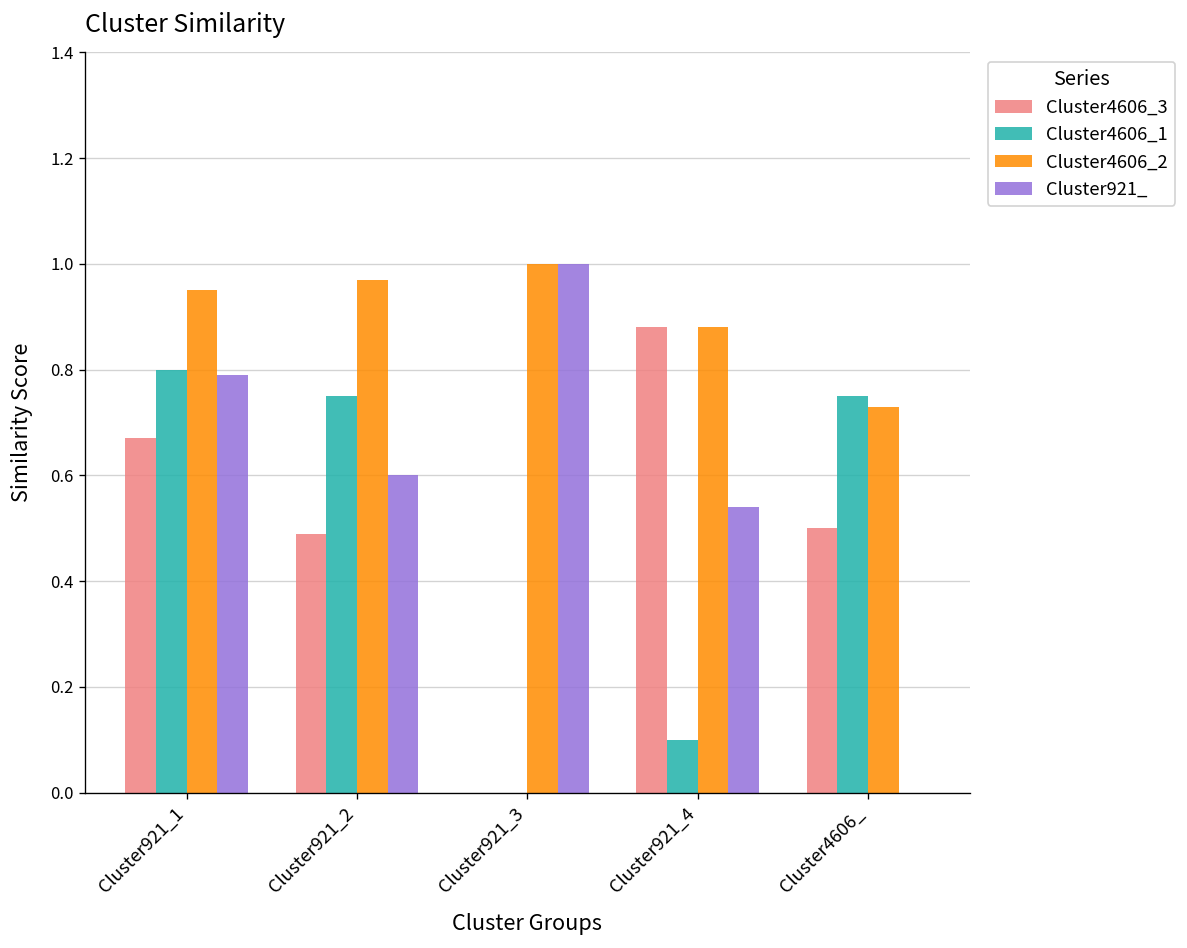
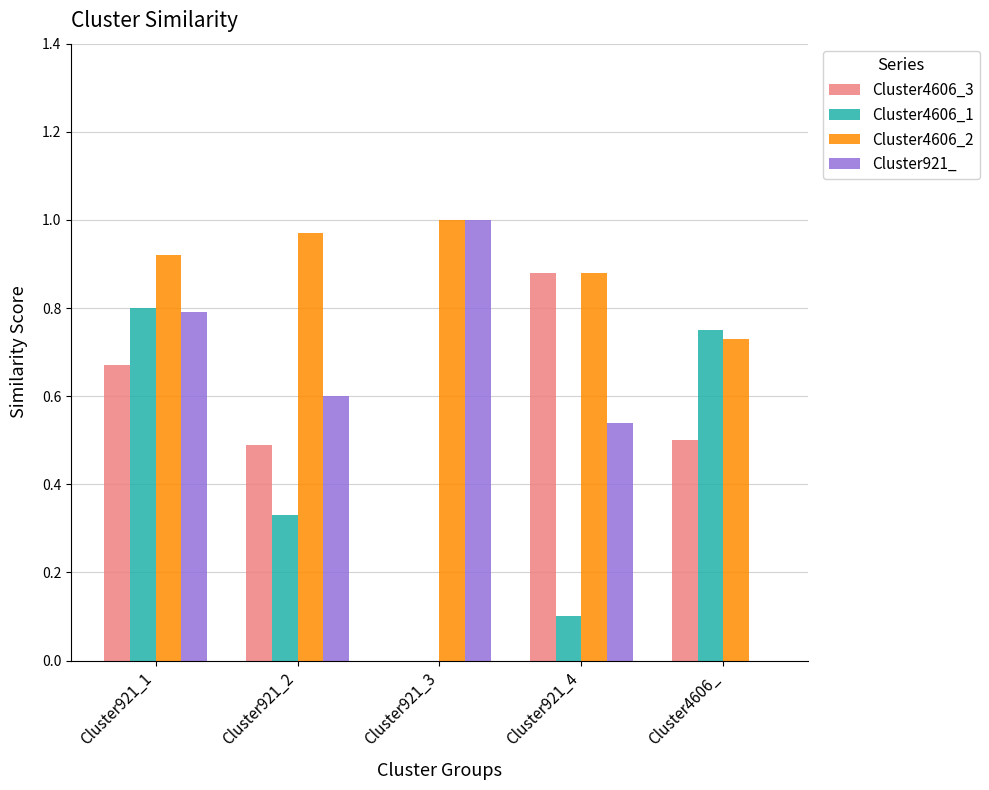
Cluster4606_2, Cluster921_1: 0.95 -> 0.92
Cluster4606_1, Cluster921_2: 0.75 -> 0.33
